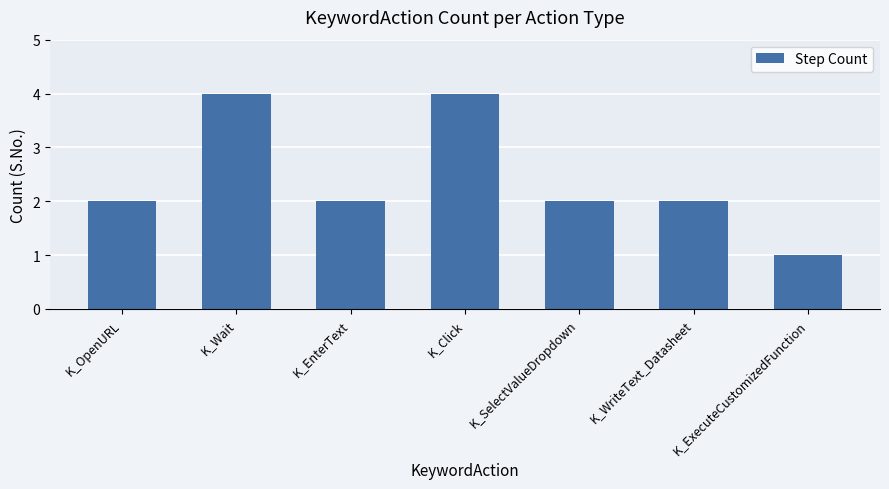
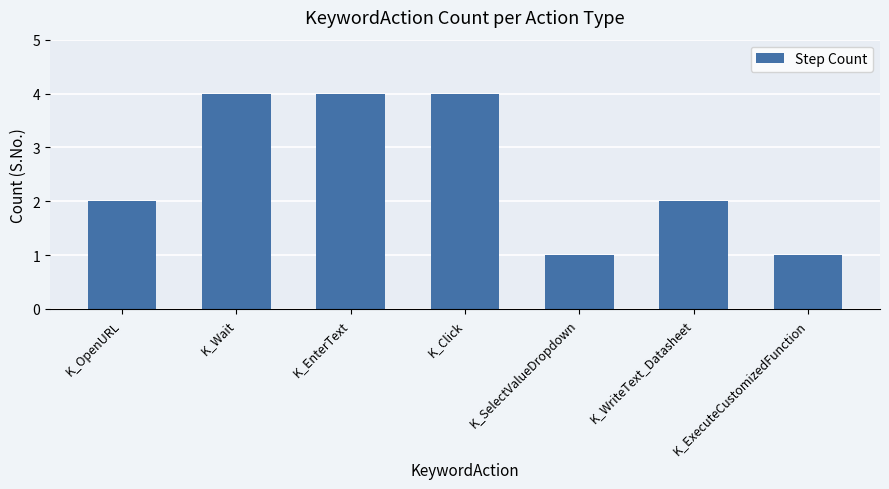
K_EnterText: 2 -> 4
K_SelectValueDropdown: 2 -> 1
